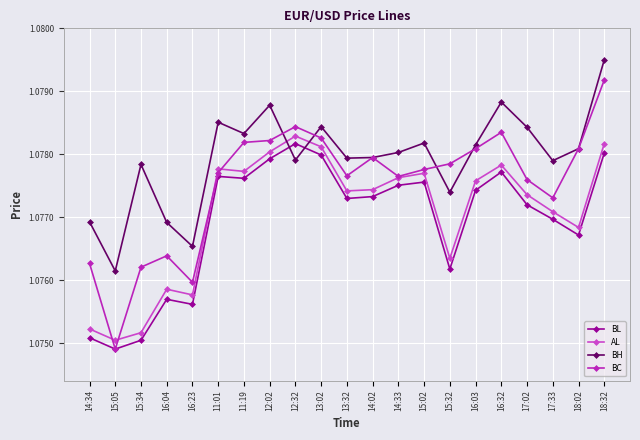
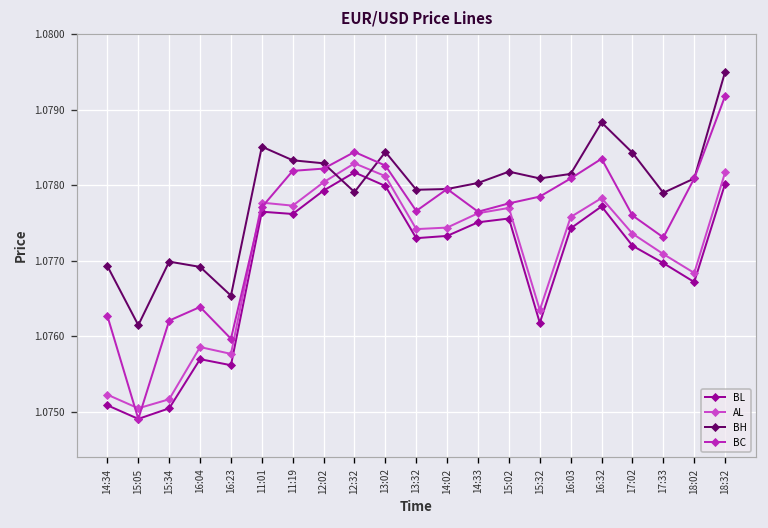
BH, 15:34: 1.0778 -> 1.0770
BH, 12:02: 1.0788 -> 1.0783
BH, 15:32: 1.0774 -> 1.0781
